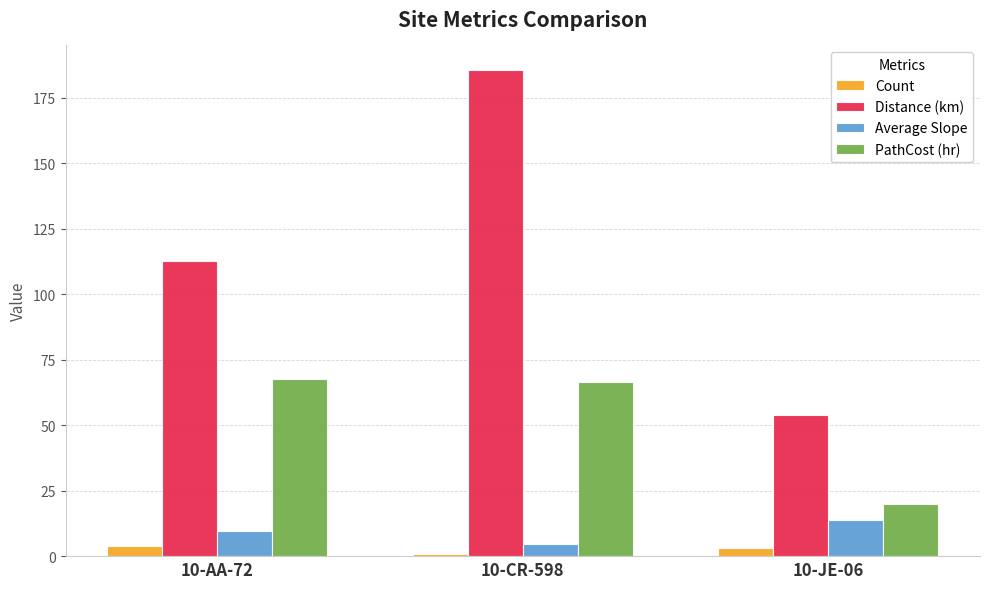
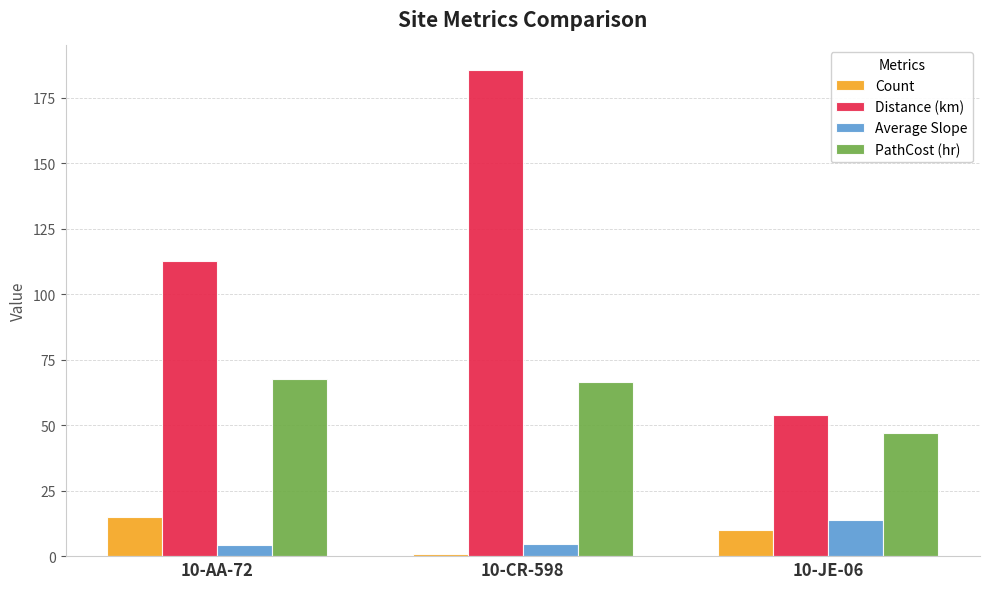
Count, 10-AA-72: 4 -> 15
Average Slope, 10-AA-72: 10 -> 4
Count, 10-JE-06: 3 -> 10
PathCost (hr), 10-JE-06: 20 -> 47
